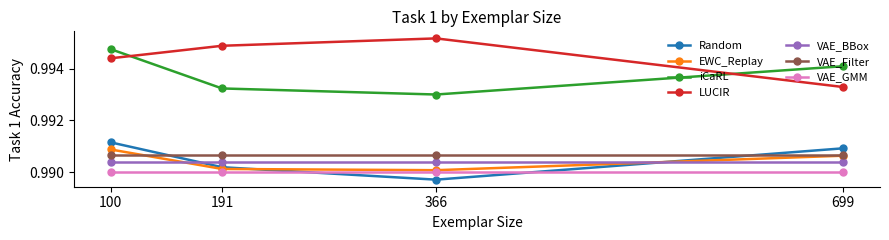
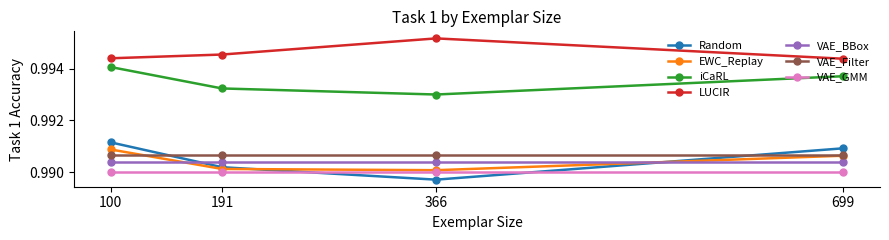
iCaRL, 100: 0.9947 -> 0.9941
LUCIR, 191: 0.9949 -> 0.9945
iCaRL, 699: 0.9941 -> 0.9937
LUCIR, 699: 0.9933 -> 0.9944
